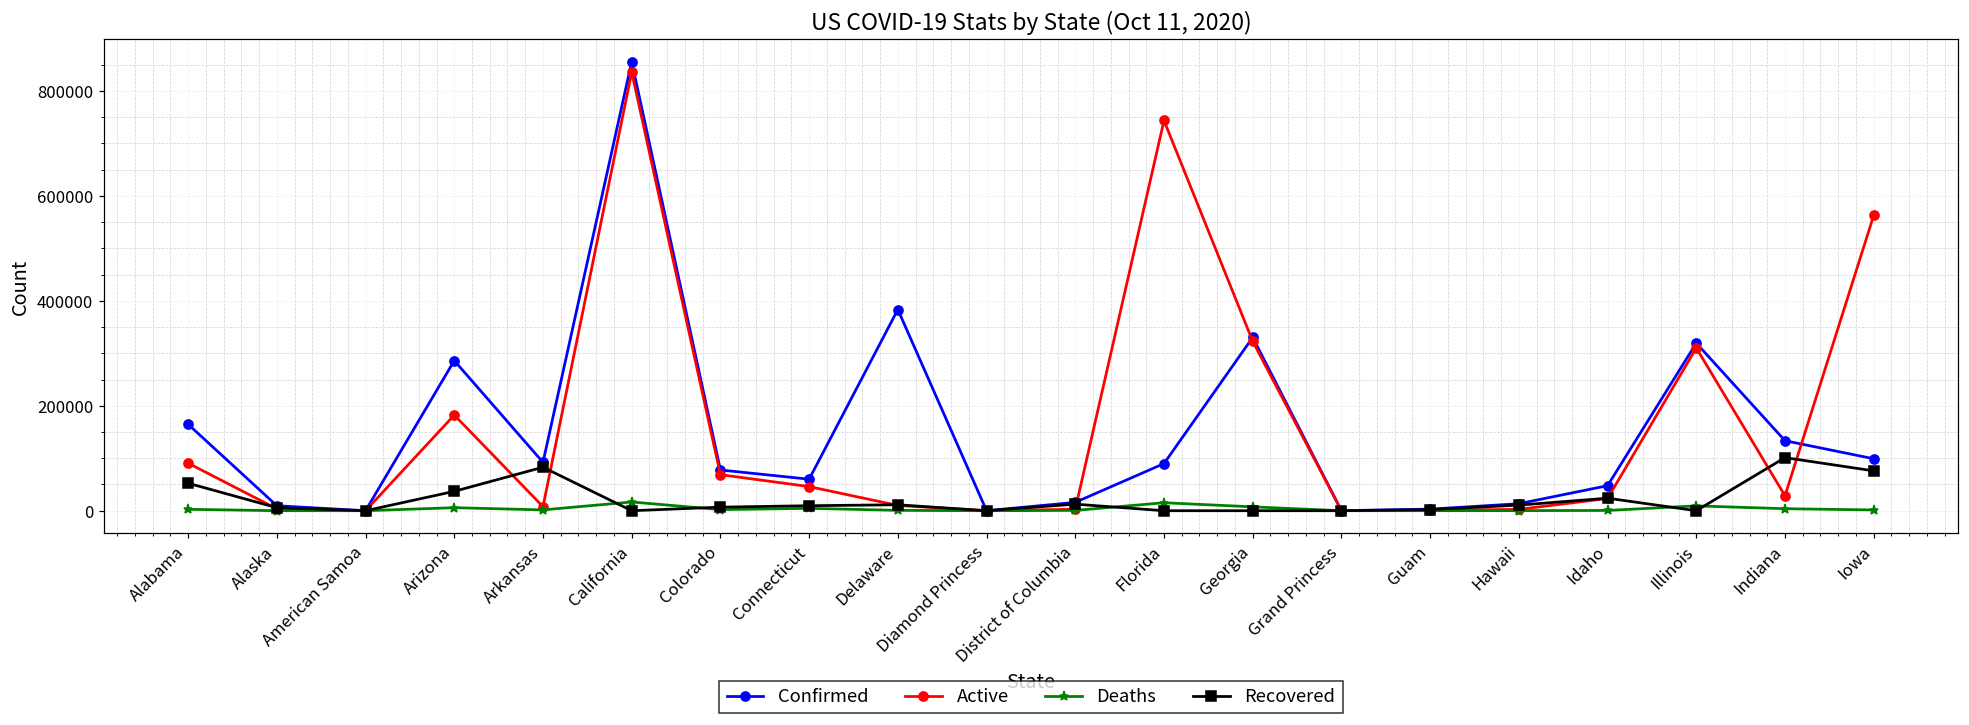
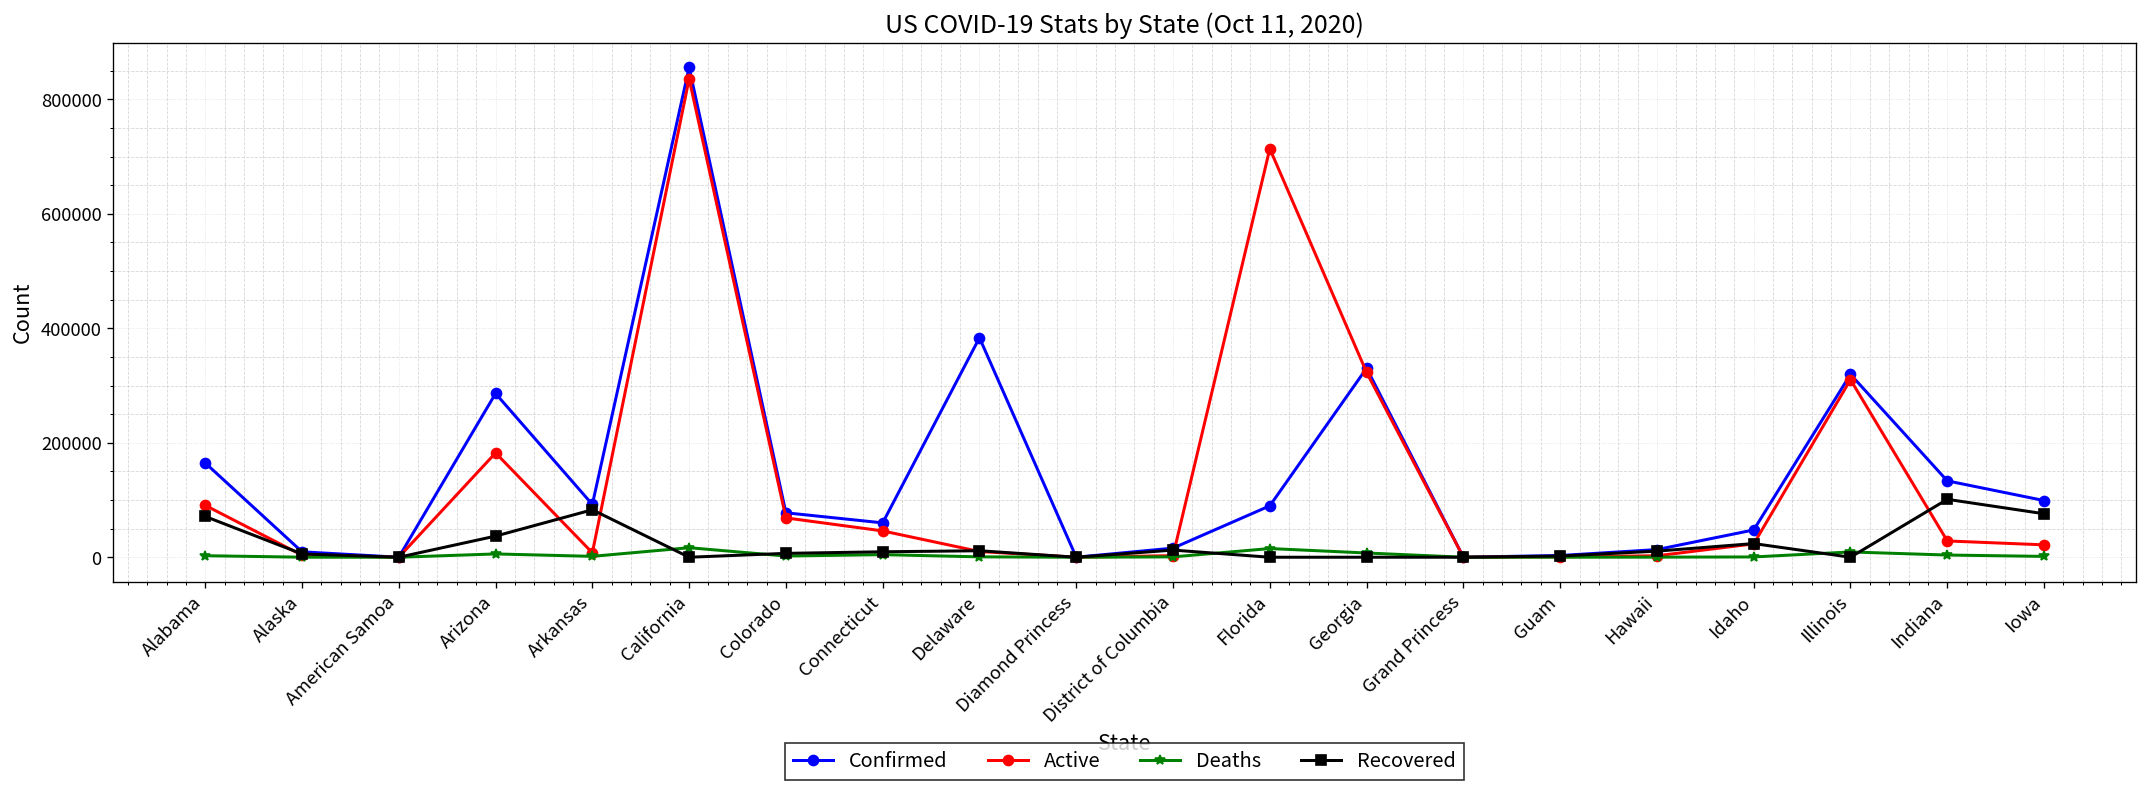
Recovered, Alabama: 50000 -> 70000
Active, Florida: 740000 -> 710000
Active, Iowa: 560000 -> 20000
